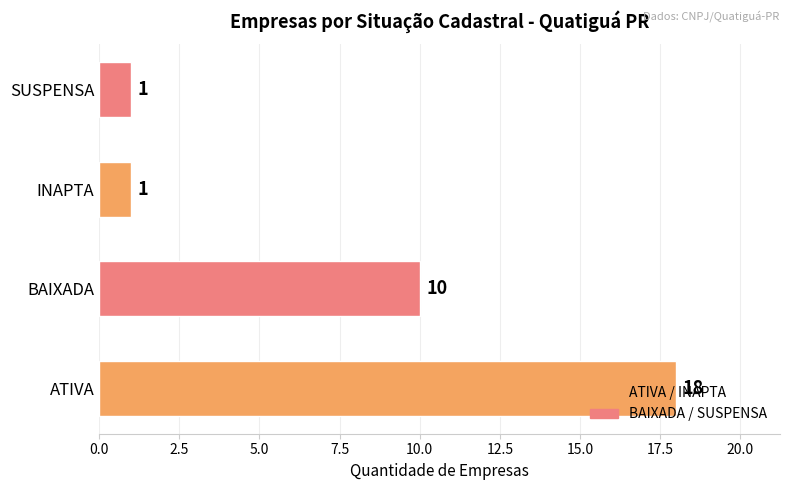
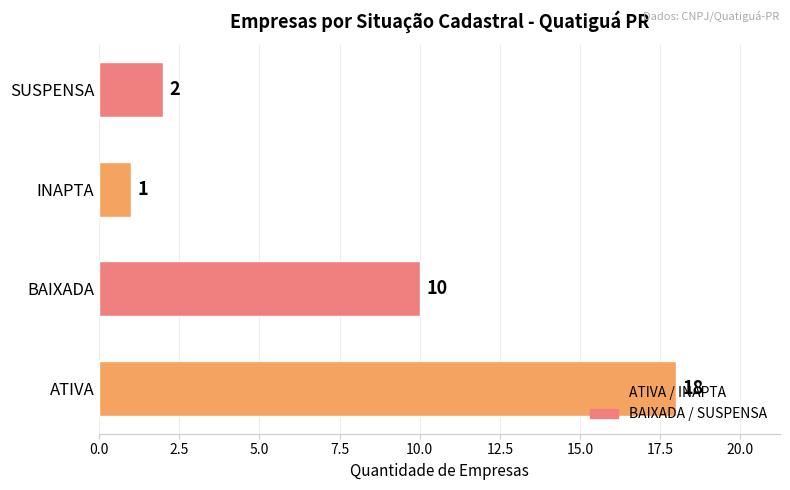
SUSPENSA: 1 -> 2
